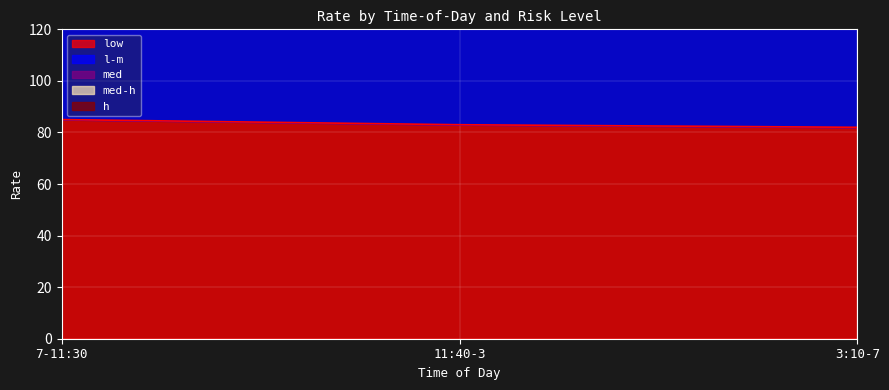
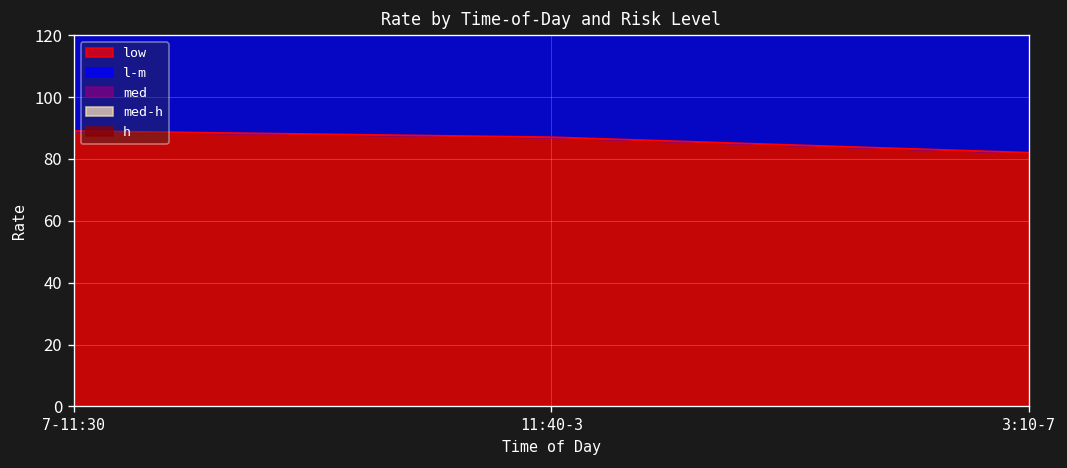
low, 7-11:30: 85 -> 89
low, 11:40-3: 83 -> 87
